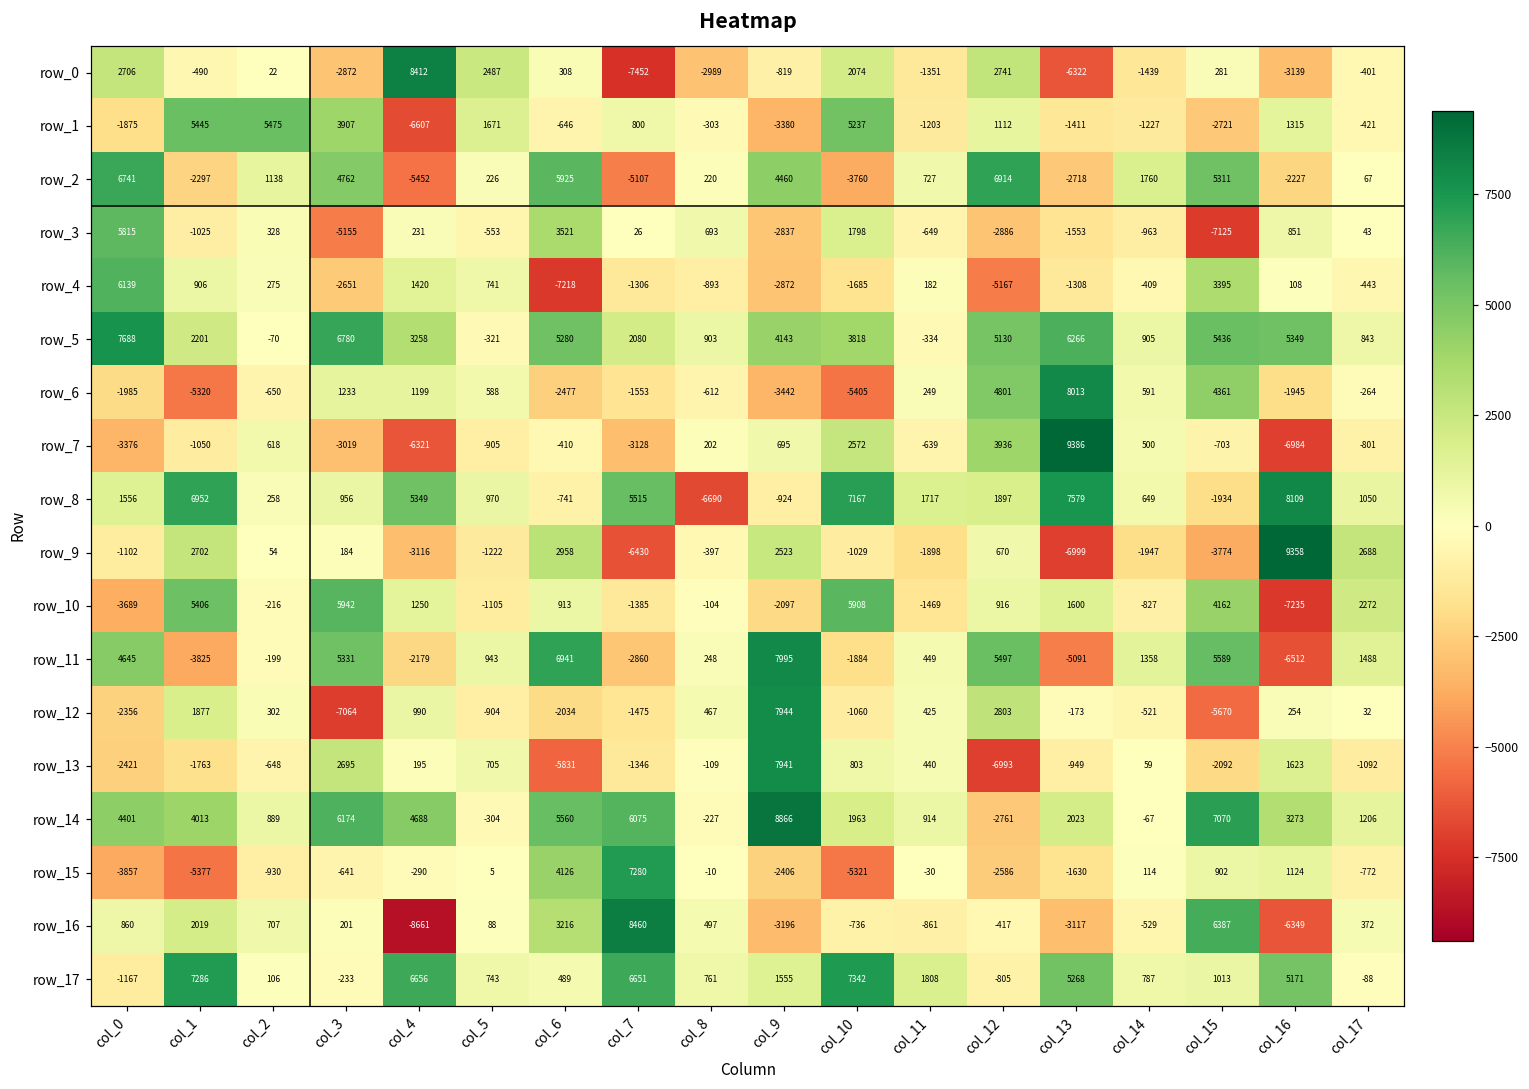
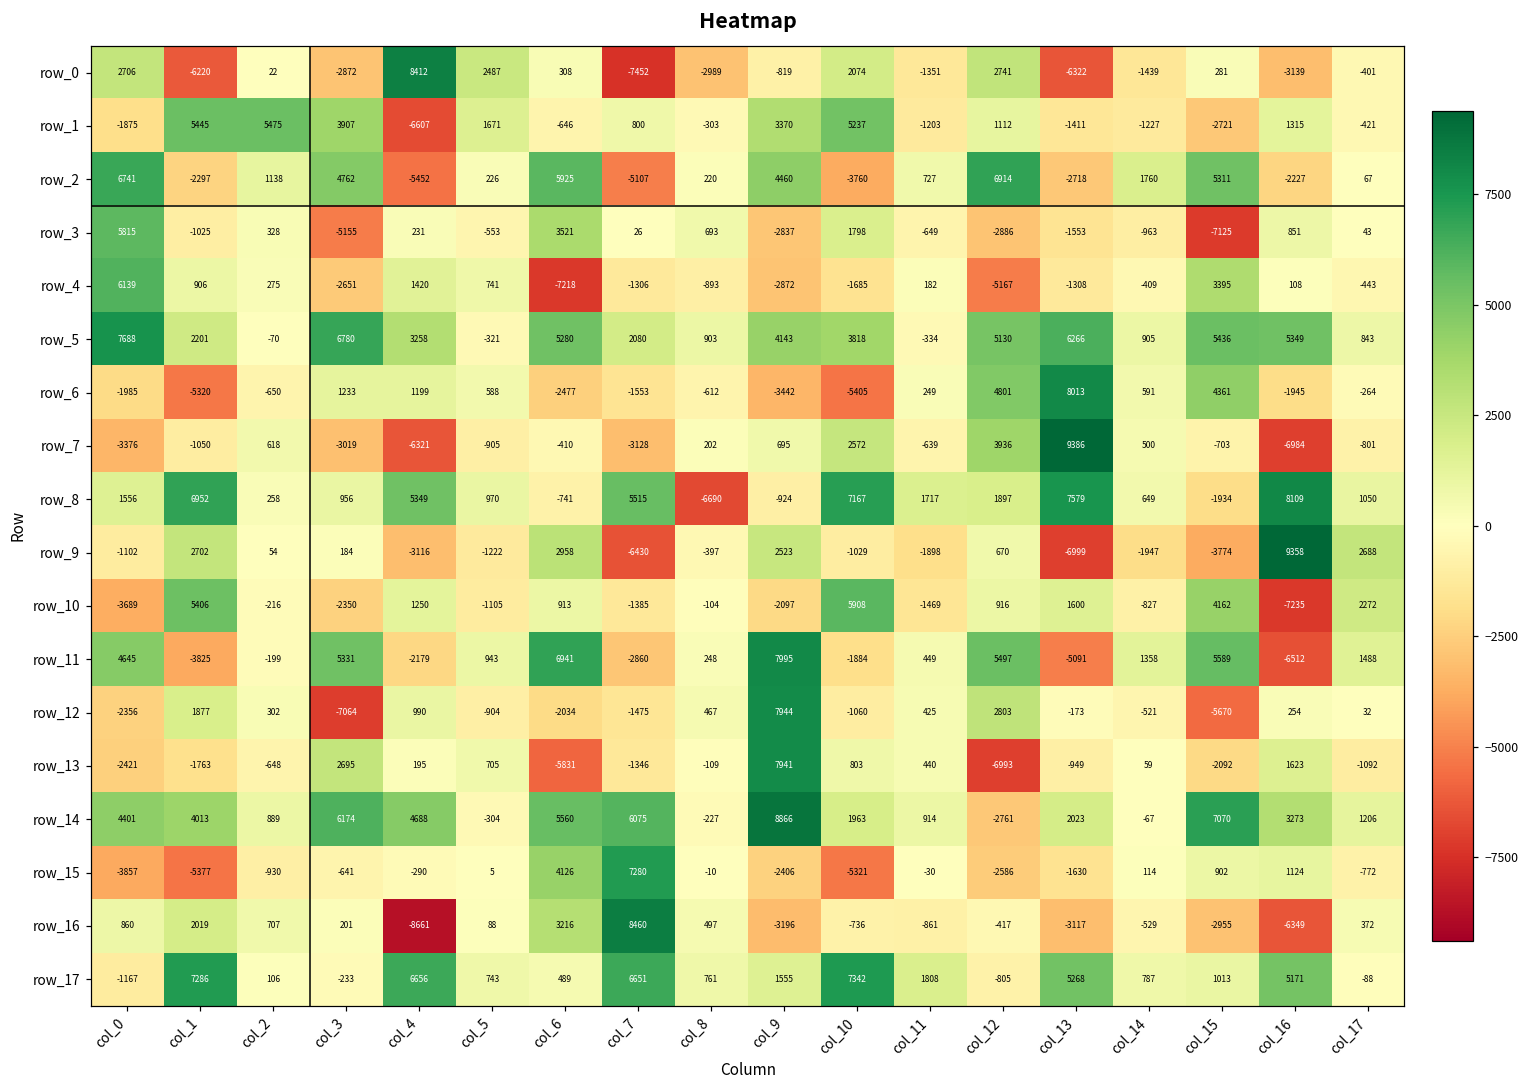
row_0, col_1: -490 -> -6220
row_1, col_9: -3380 -> 3370
row_10, col_3: 5942 -> -2350
row_16, col_15: 6387 -> -2955
